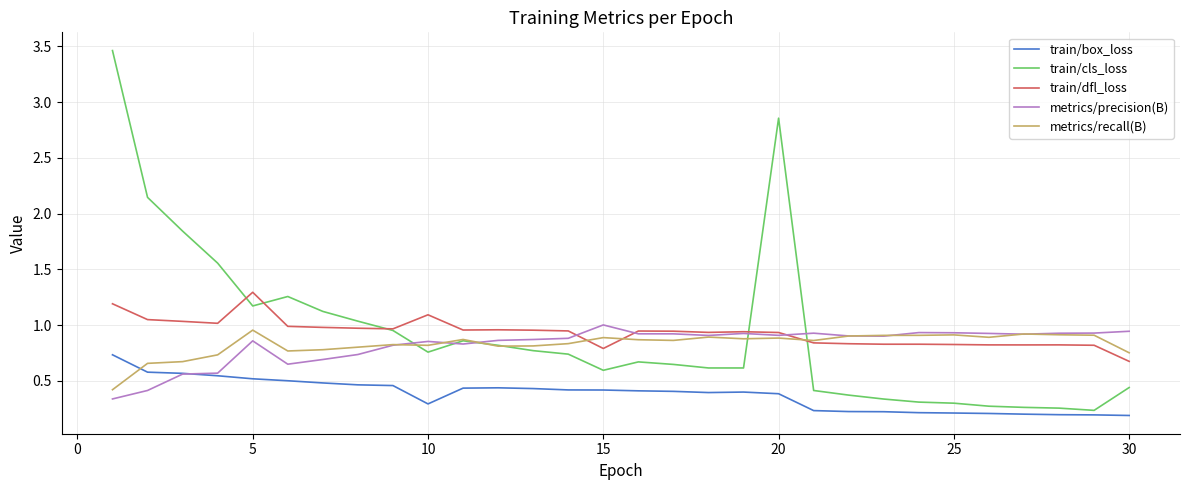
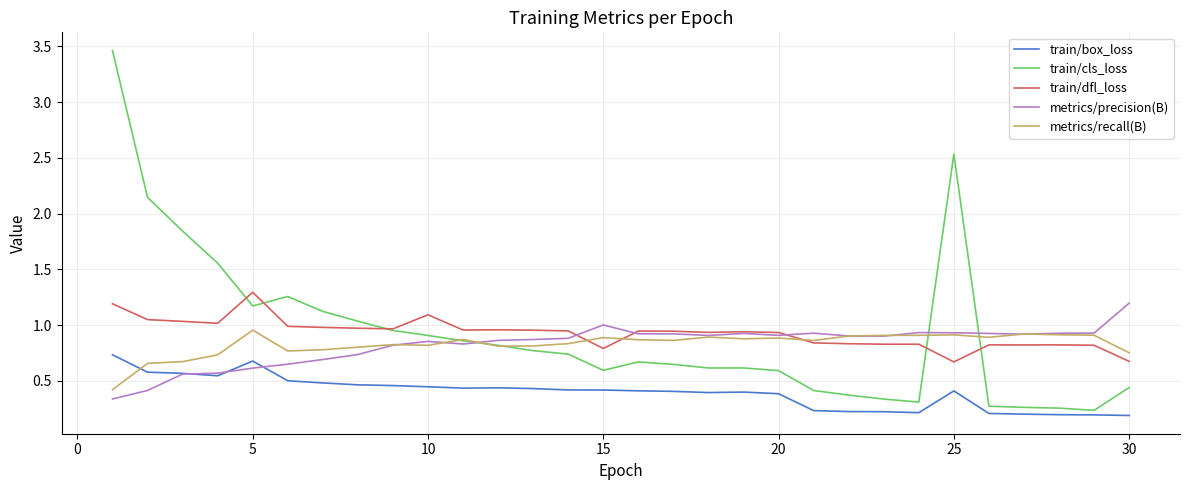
train/box_loss, 5: 0.52 -> 0.68
metrics/precision(B), 5: 0.86 -> 0.61
train/box_loss, 10: 0.29 -> 0.45
train/cls_loss, 10: 0.76 -> 0.91
train/cls_loss, 20: 2.86 -> 0.59
train/box_loss, 25: 0.21 -> 0.41
train/cls_loss, 25: 0.30 -> 2.53
train/dfl_loss, 25: 0.83 -> 0.67
metrics/precision(B), 30: 0.95 -> 1.20
